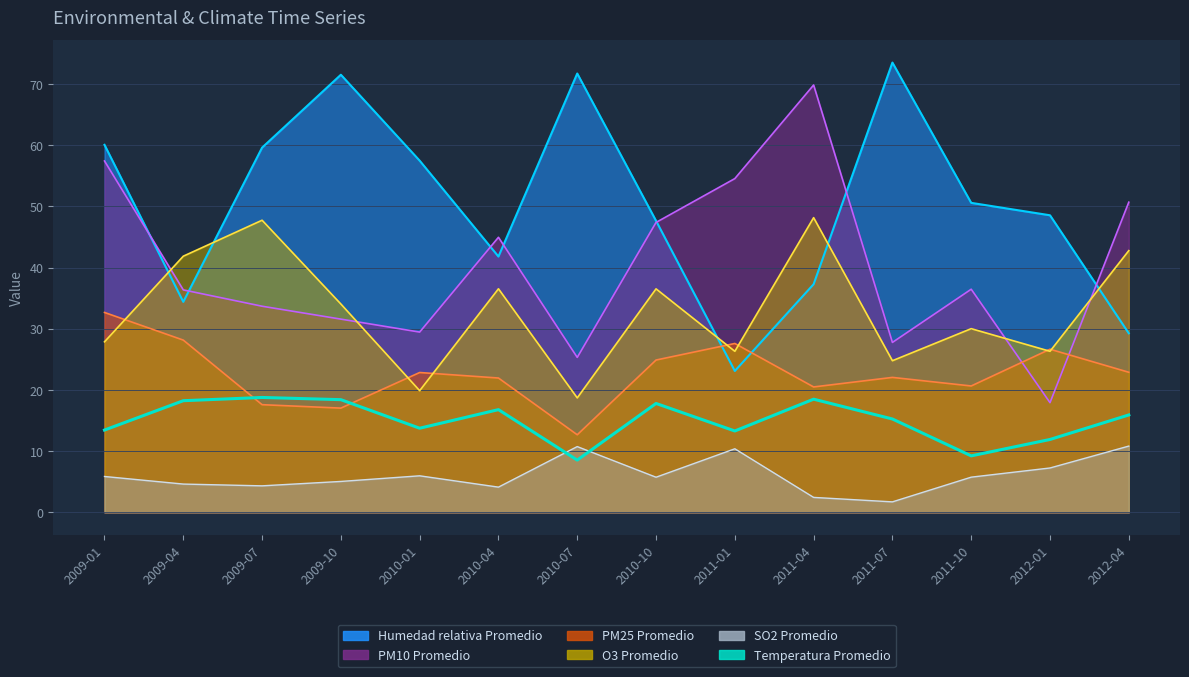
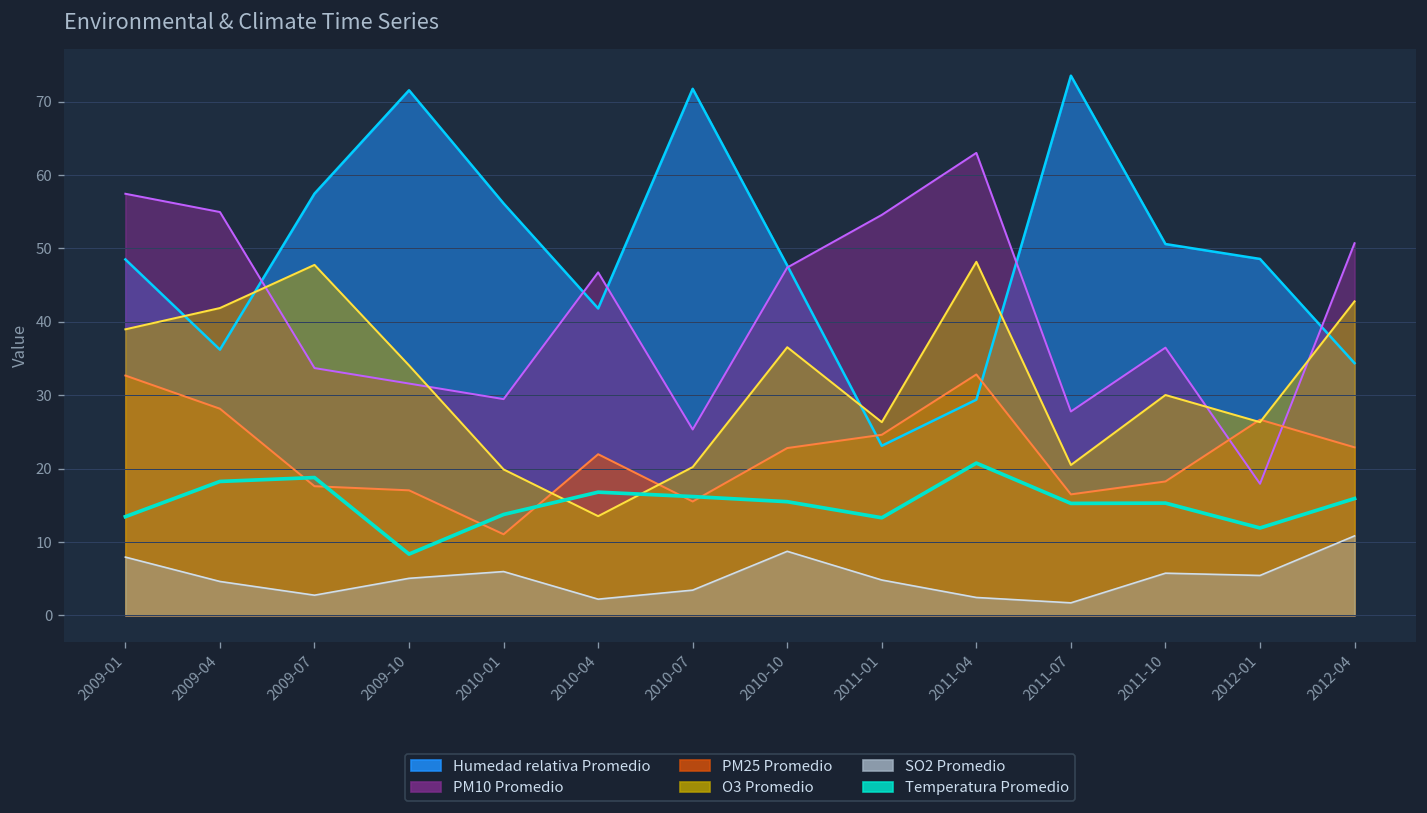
Humedad relativa Promedio, 2009-01: 60 -> 48
O3 Promedio, 2009-01: 28 -> 39
SO2 Promedio, 2009-01: 6 -> 8
Humedad relativa Promedio, 2009-04: 34 -> 36
PM10 Promedio, 2009-04: 36 -> 55
Humedad relativa Promedio, 2009-07: 60 -> 57
SO2 Promedio, 2009-07: 4 -> 3
Temperatura Promedio, 2009-10: 18 -> 8
Humedad relativa Promedio, 2010-01: 57 -> 56
PM25 Promedio, 2010-01: 23 -> 11
PM10 Promedio, 2010-04: 45 -> 47
O3 Promedio, 2010-04: 37 -> 14
SO2 Promedio, 2010-04: 4 -> 2
PM25 Promedio, 2010-07: 13 -> 16
O3 Promedio, 2010-07: 19 -> 20
SO2 Promedio, 2010-07: 11 -> 3
Temperatura Promedio, 2010-07: 9 -> 16
PM25 Promedio, 2010-10: 25 -> 23
SO2 Promedio, 2010-10: 6 -> 9
Temperatura Promedio, 2010-10: 18 -> 15
PM25 Promedio, 2011-01: 28 -> 25
SO2 Promedio, 2011-01: 10 -> 5
Humedad relativa Promedio, 2011-04: 37 -> 29
PM10 Promedio, 2011-04: 70 -> 63
PM25 Promedio, 2011-04: 20 -> 33
Temperatura Promedio, 2011-04: 18 -> 21
PM25 Promedio, 2011-07: 22 -> 16
O3 Promedio, 2011-07: 25 -> 20
PM25 Promedio, 2011-10: 21 -> 18
Temperatura Promedio, 2011-10: 9 -> 15
SO2 Promedio, 2012-01: 7 -> 5
Humedad relativa Promedio, 2012-04: 29 -> 34
